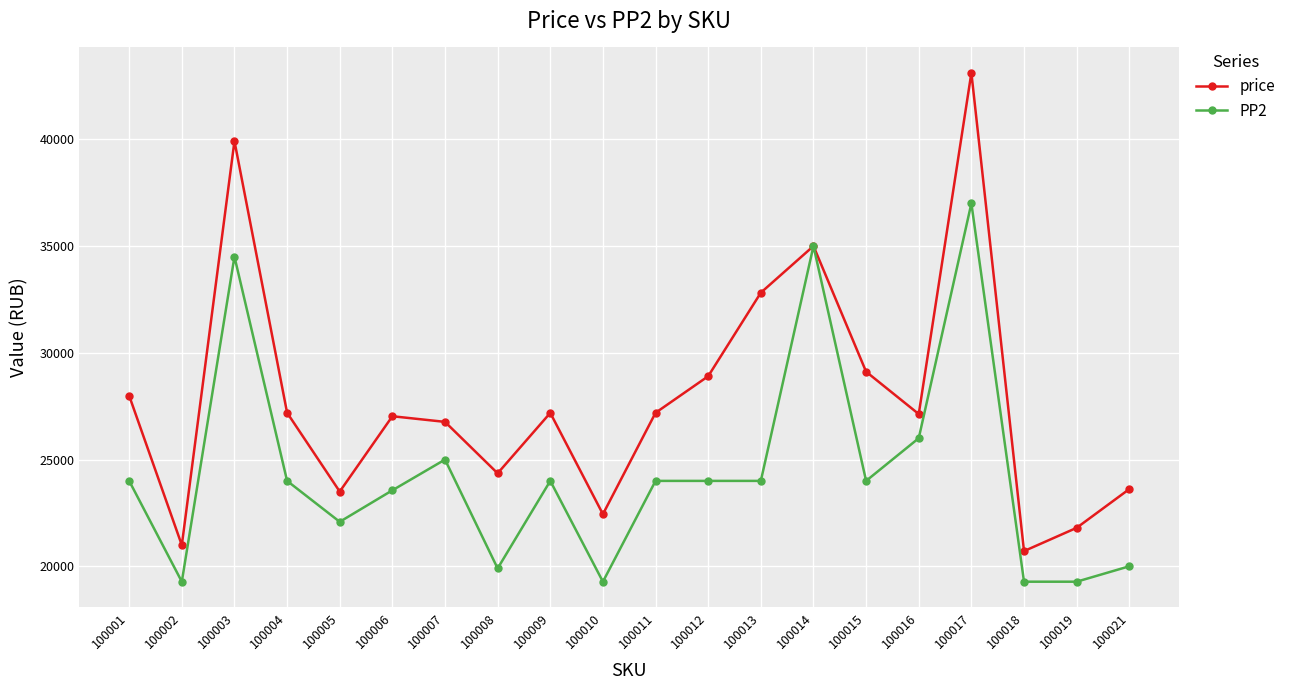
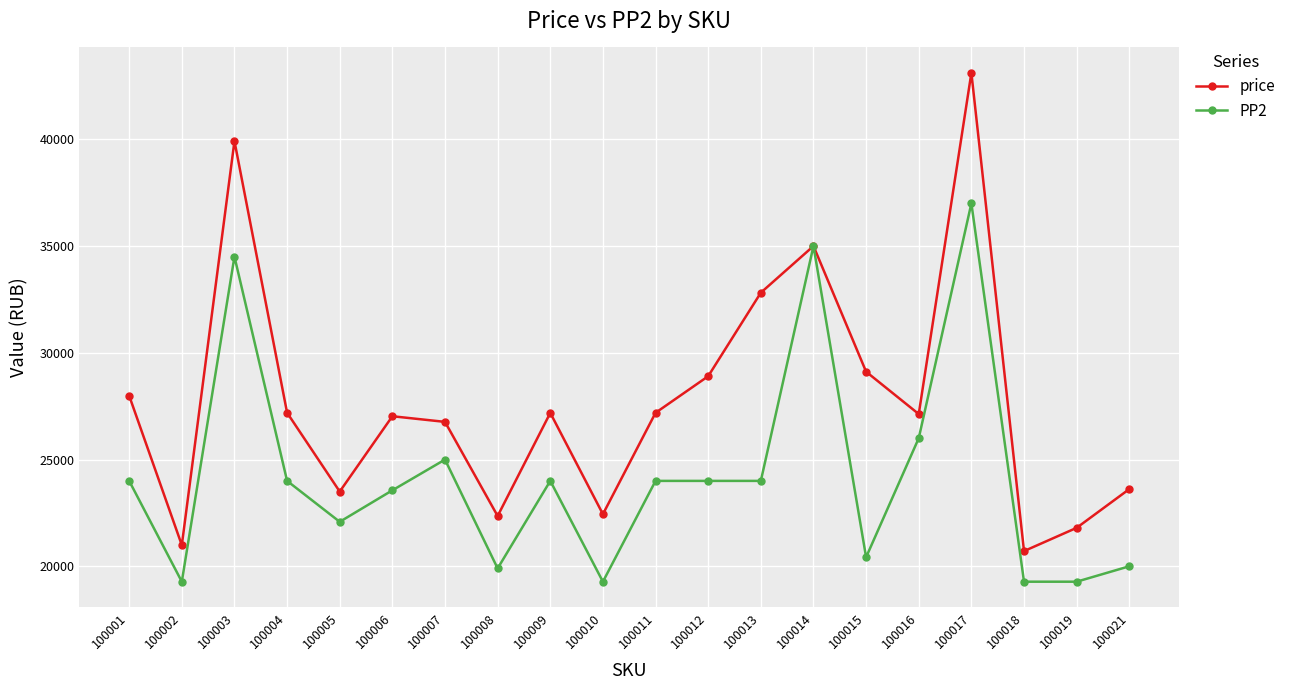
price, 100008: 24400 -> 22400
PP2, 100015: 24000 -> 20400
